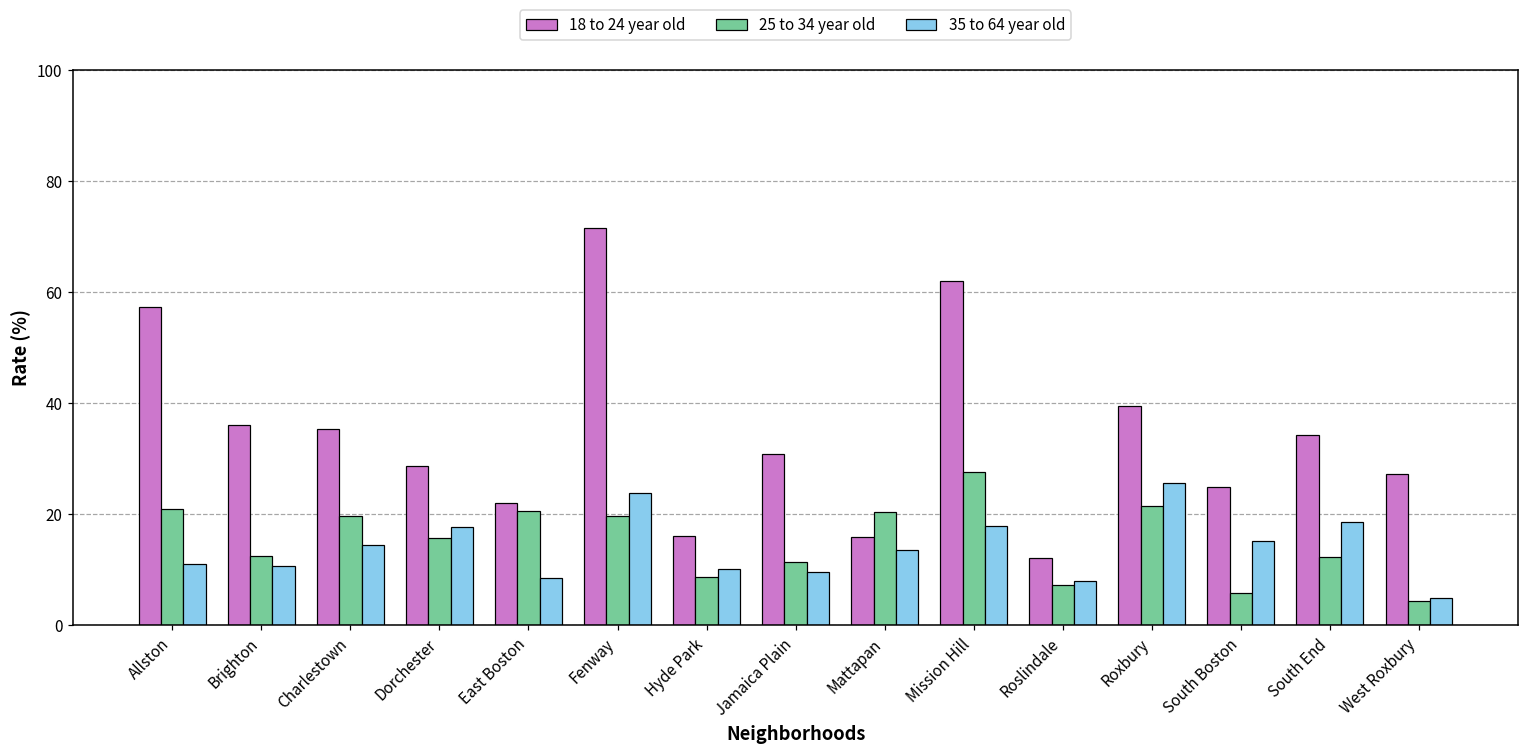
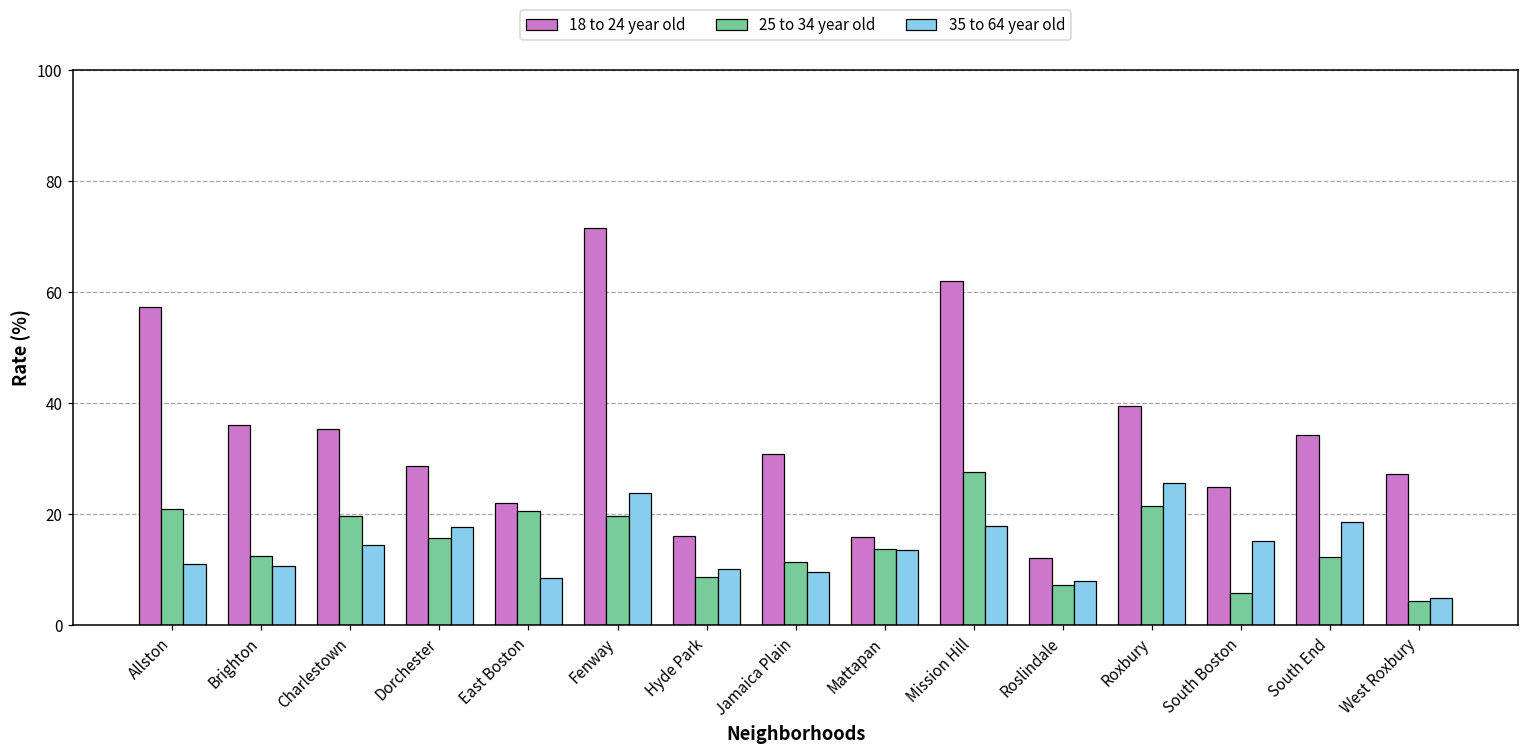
25 to 34 year old, Mattapan: 20 -> 14
